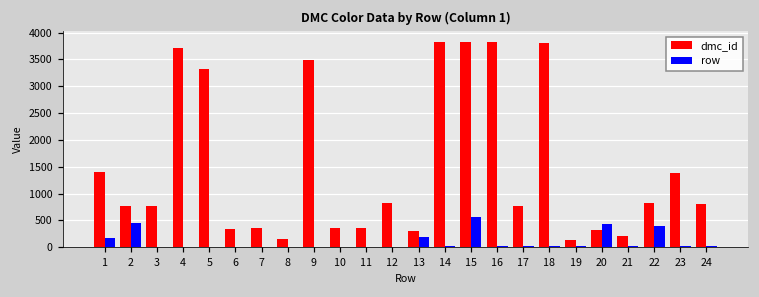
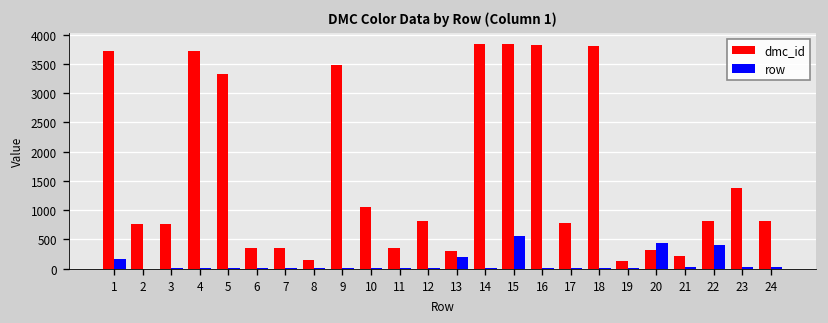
dmc_id, 1: 1400 -> 3700
row, 2: 500 -> 0
dmc_id, 10: 400 -> 1100
